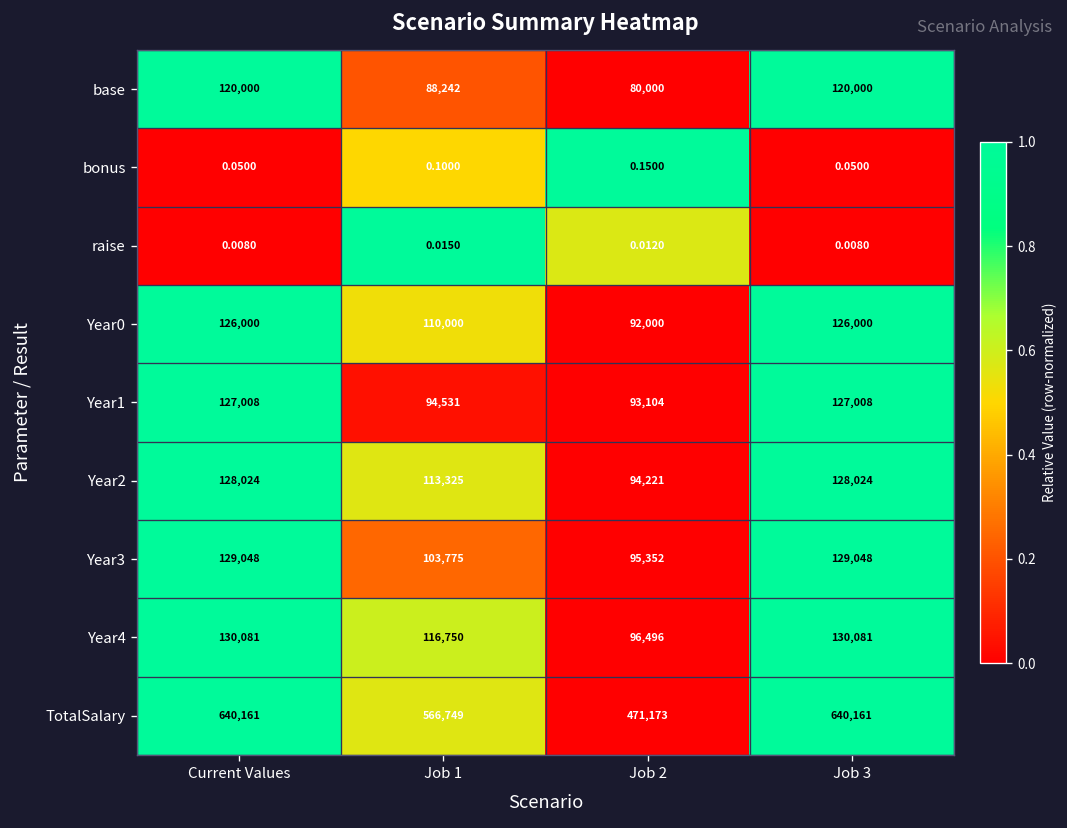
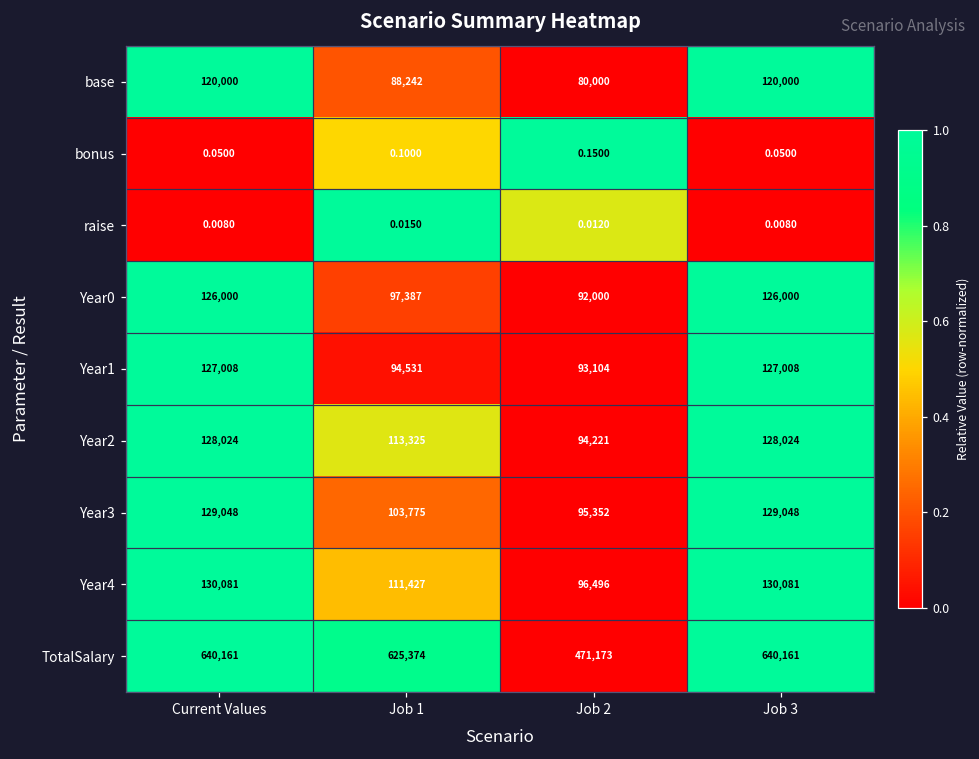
Year0, Job 1: 110,000 -> 97,387
Year4, Job 1: 116,750 -> 111,427
TotalSalary, Job 1: 566,749 -> 625,374
